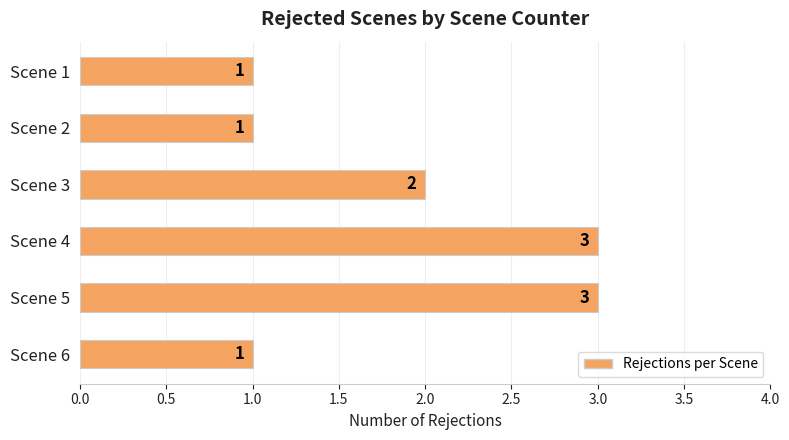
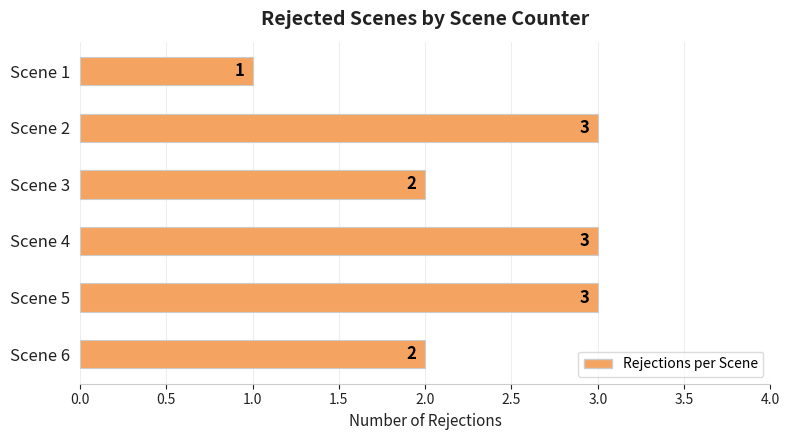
Scene 2: 1 -> 3
Scene 6: 1 -> 2
